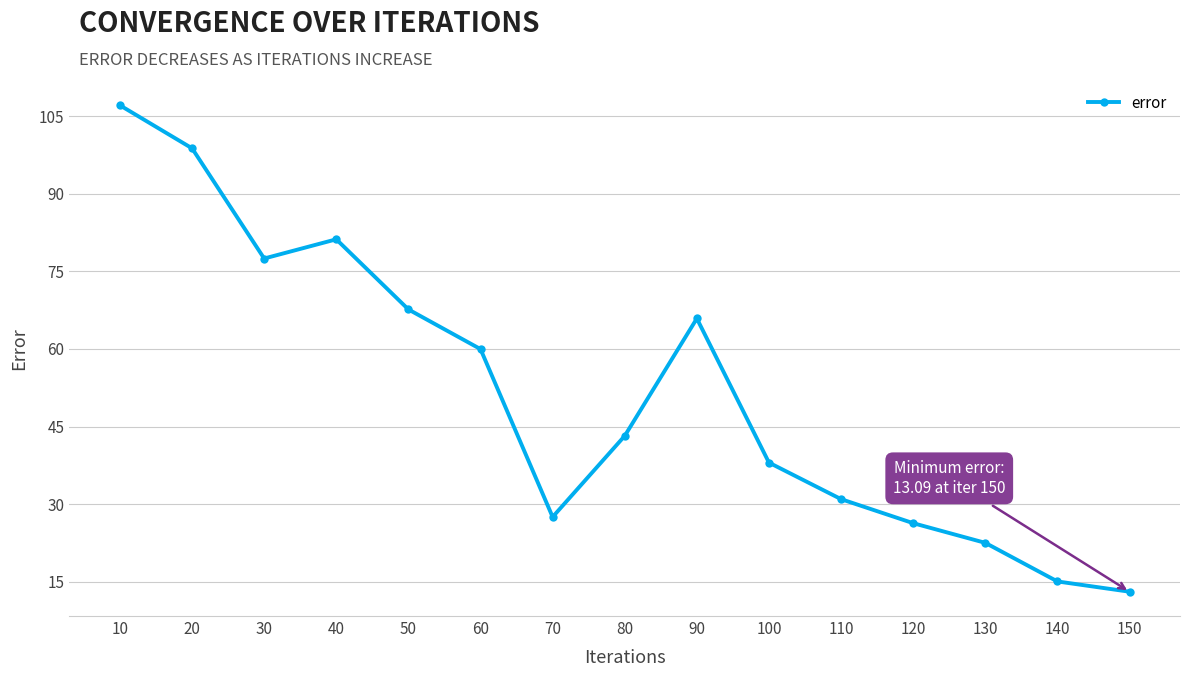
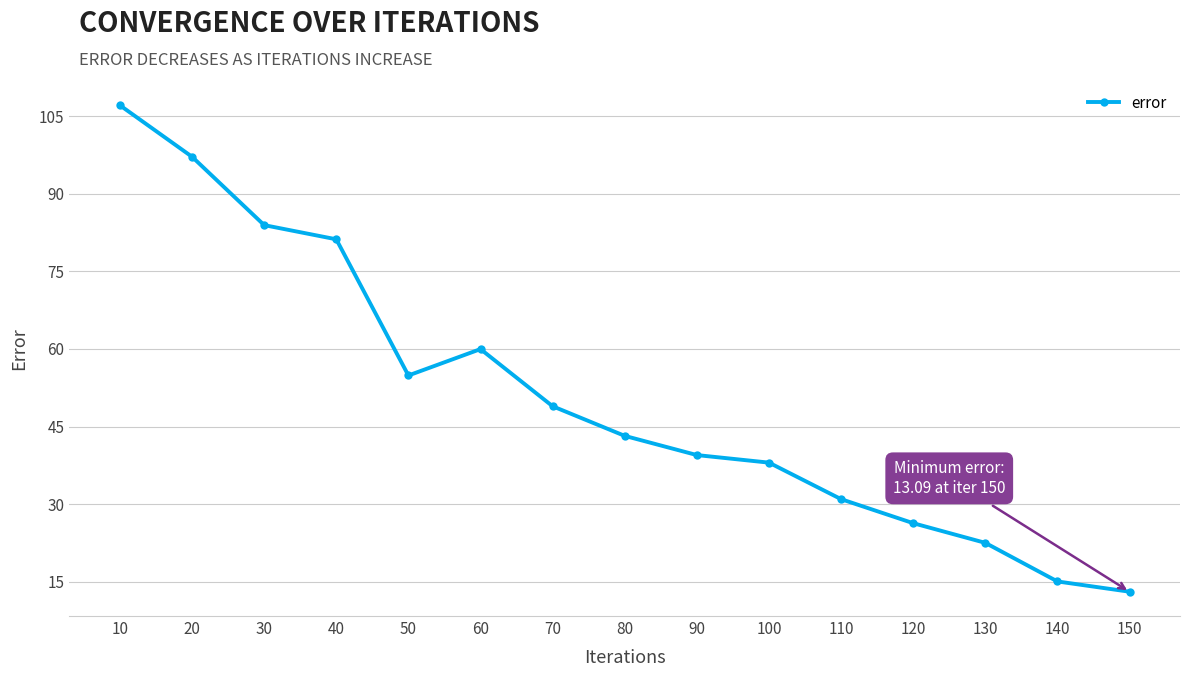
20: 99 -> 97
30: 77 -> 84
50: 68 -> 55
70: 28 -> 49
90: 66 -> 39
